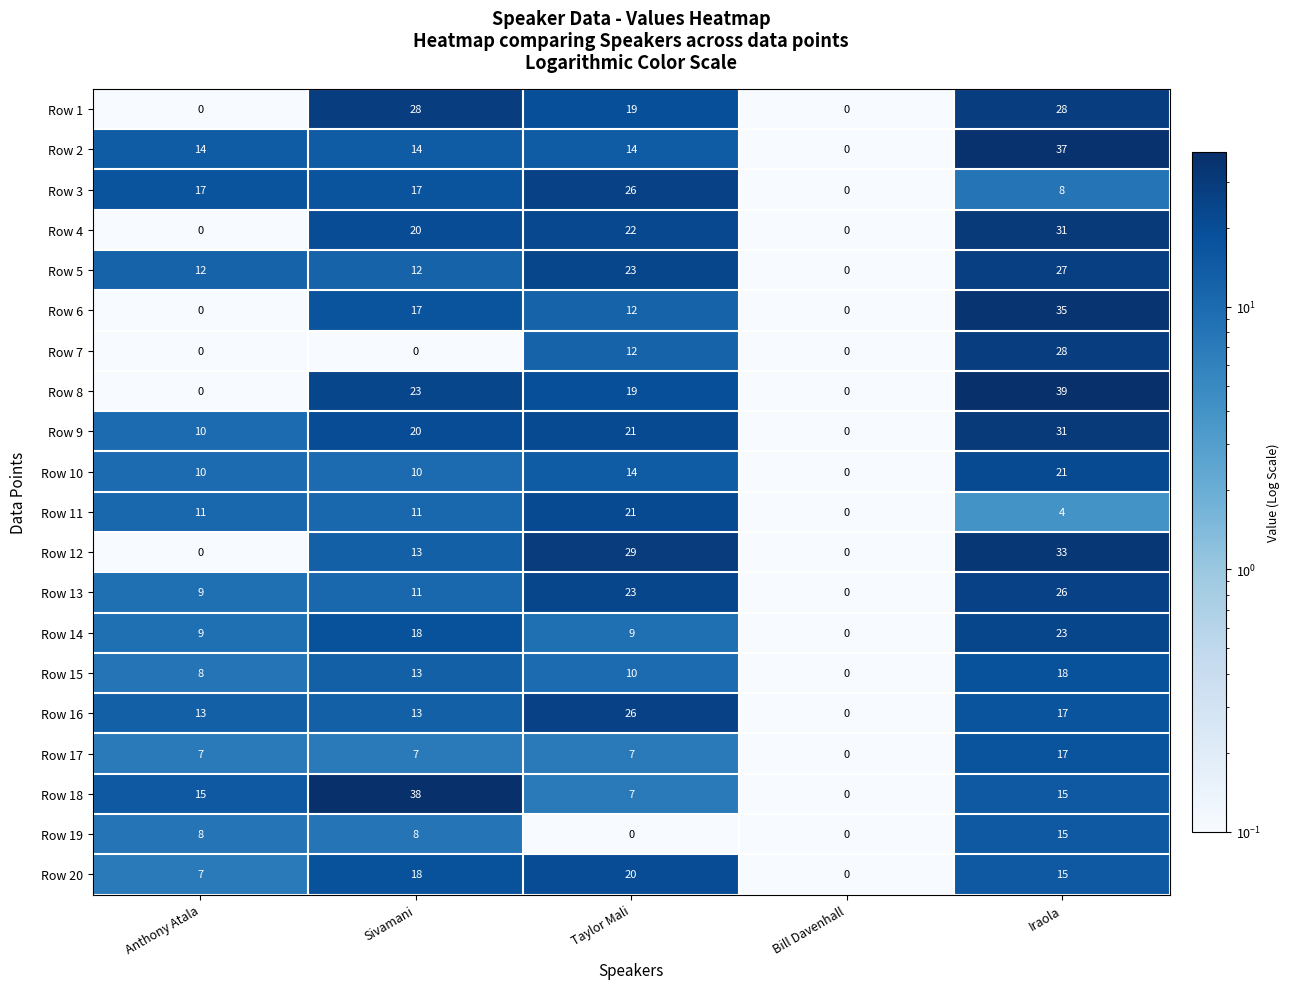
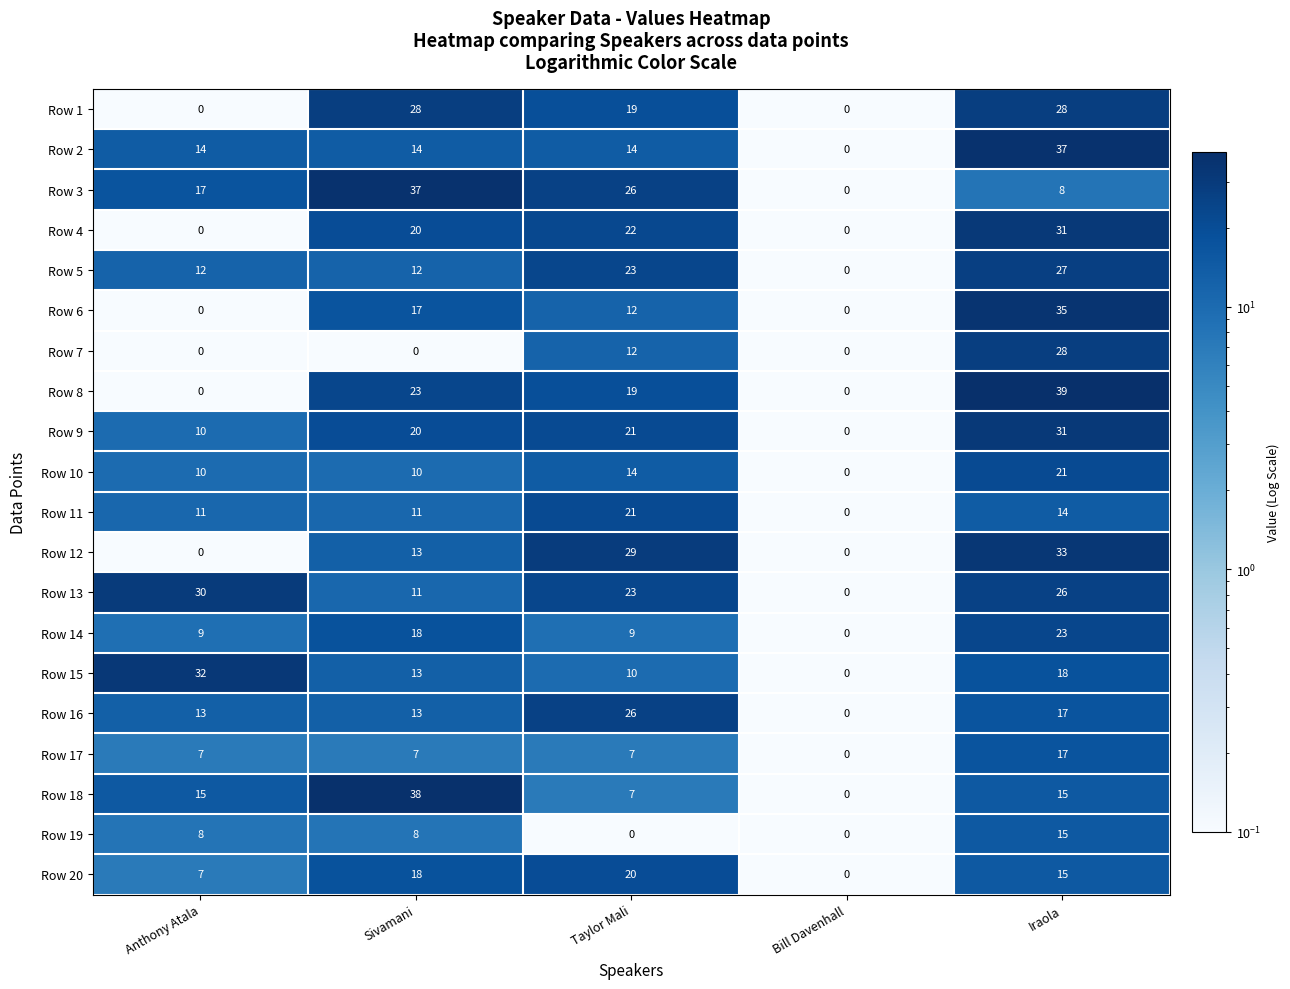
Row 3, Sivamani: 17 -> 37
Row 11, Iraola: 4 -> 14
Row 13, Anthony Atala: 9 -> 30
Row 15, Anthony Atala: 8 -> 32
